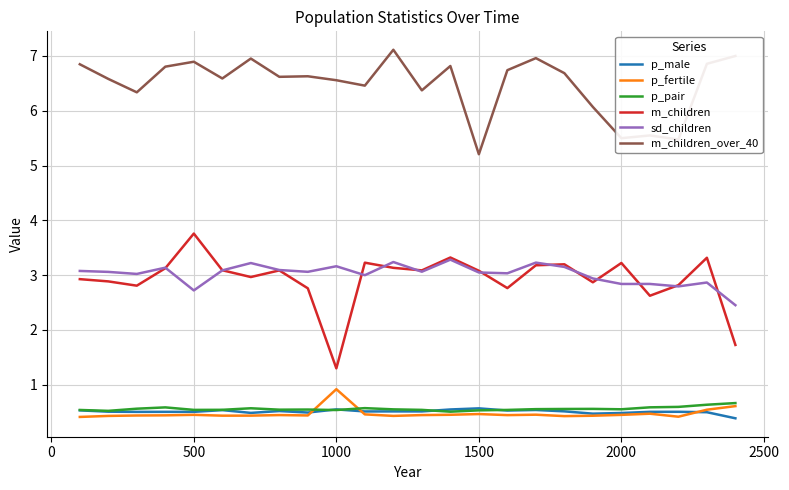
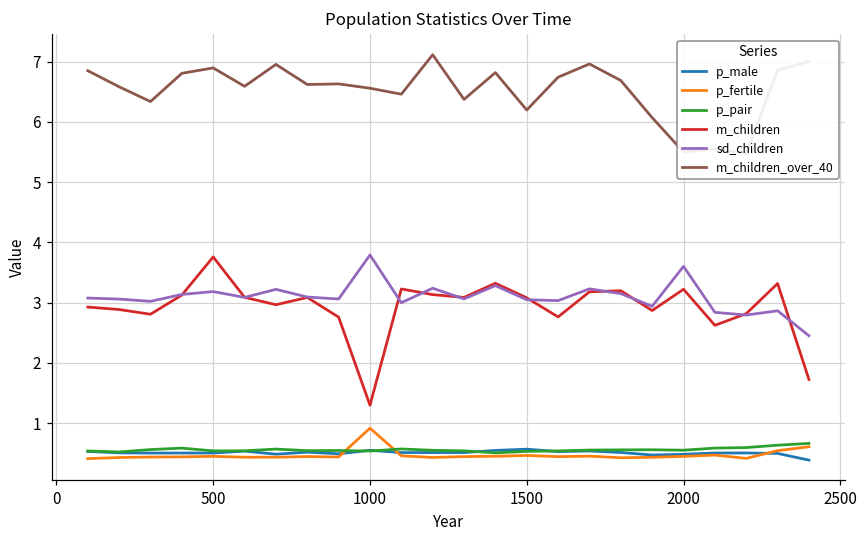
sd_children, 500: 2.7 -> 3.2
sd_children, 1000: 3.2 -> 3.8
m_children_over_40, 1500: 5.2 -> 6.2
sd_children, 2000: 2.8 -> 3.6
